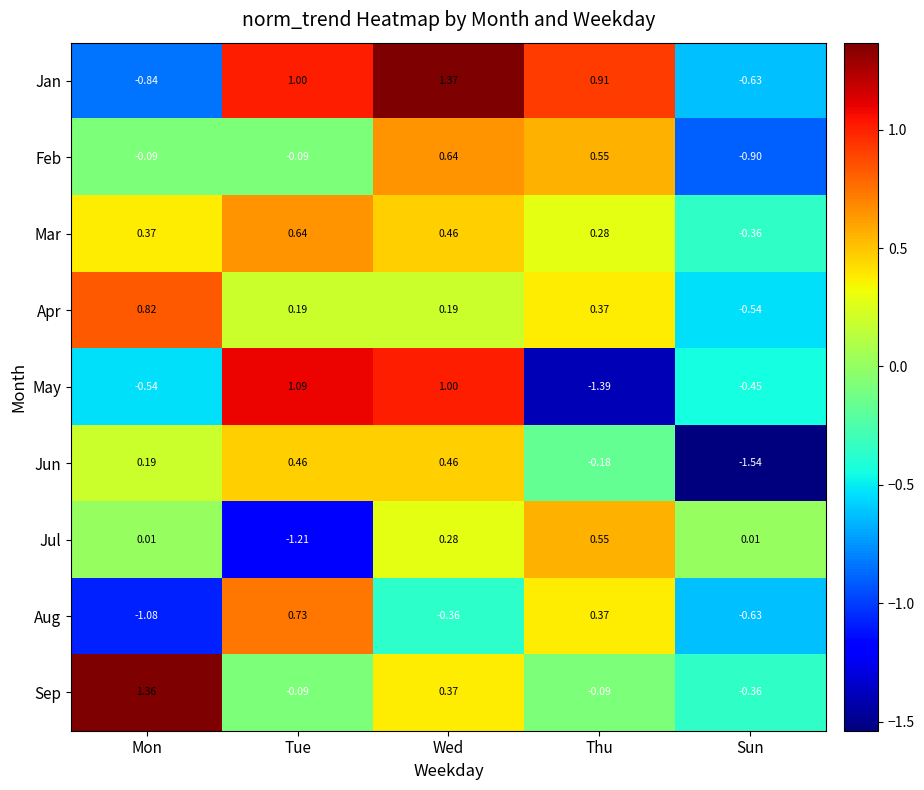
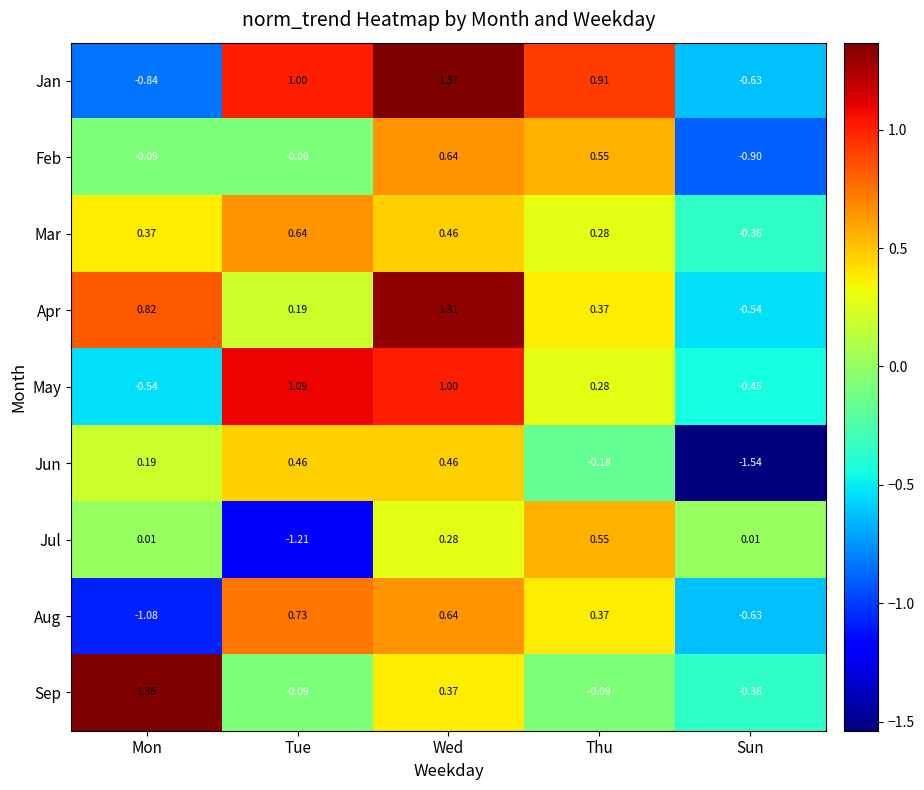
Apr, Wed: 0.19 -> 1.31
May, Thu: -1.39 -> 0.28
Aug, Wed: -0.36 -> 0.64
